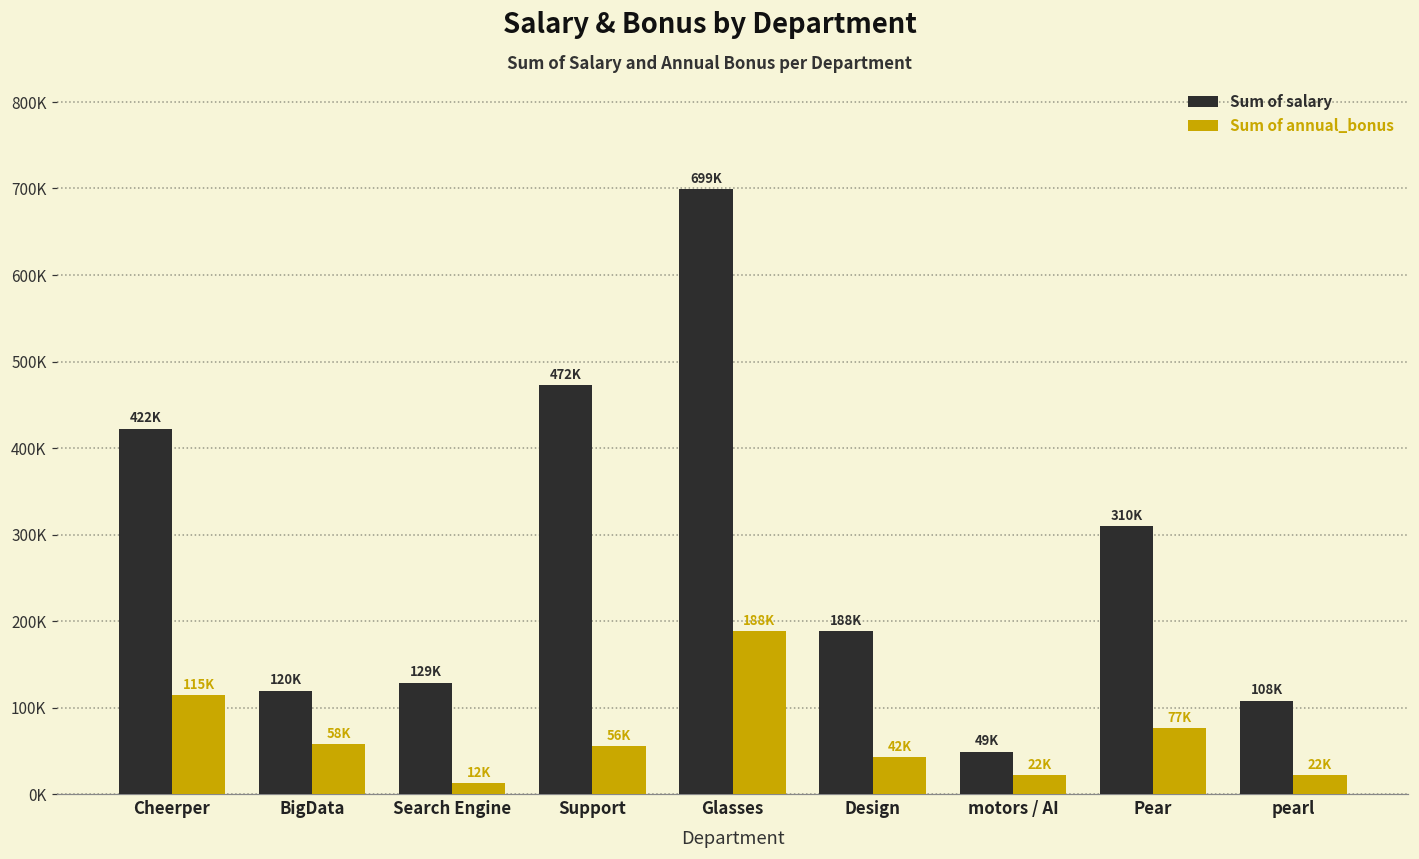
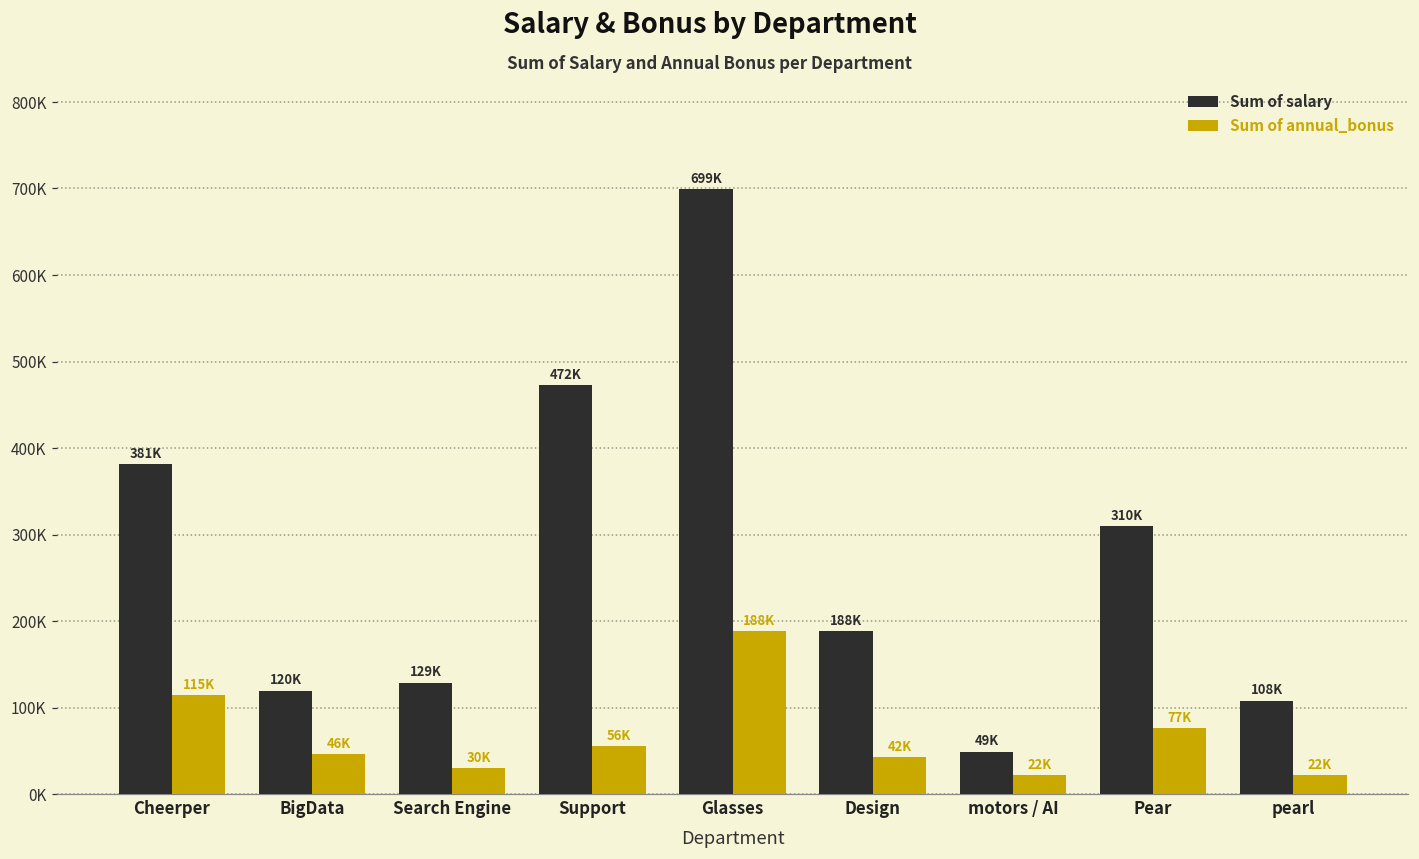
Sum of salary, Cheerper: 422K -> 381K
Sum of annual_bonus, BigData: 58K -> 46K
Sum of annual_bonus, Search Engine: 12K -> 30K
